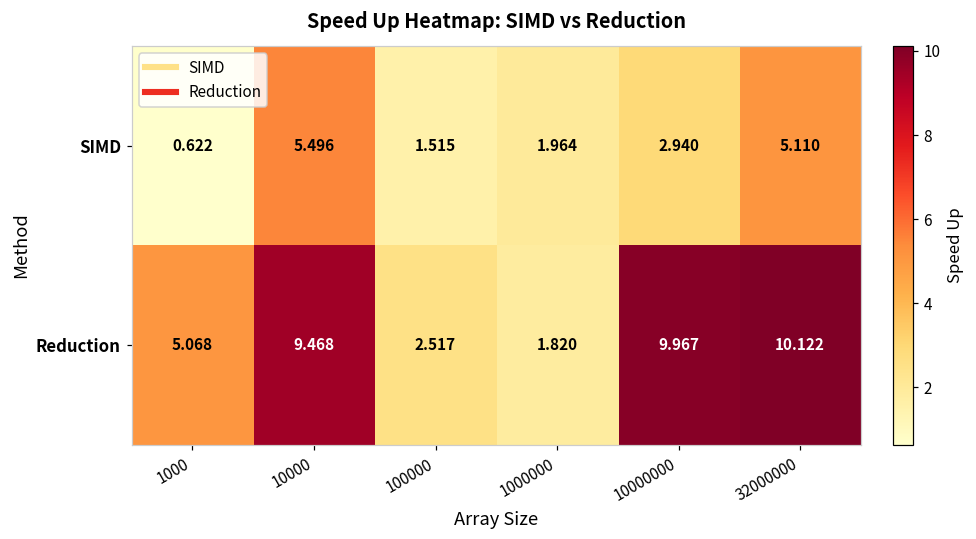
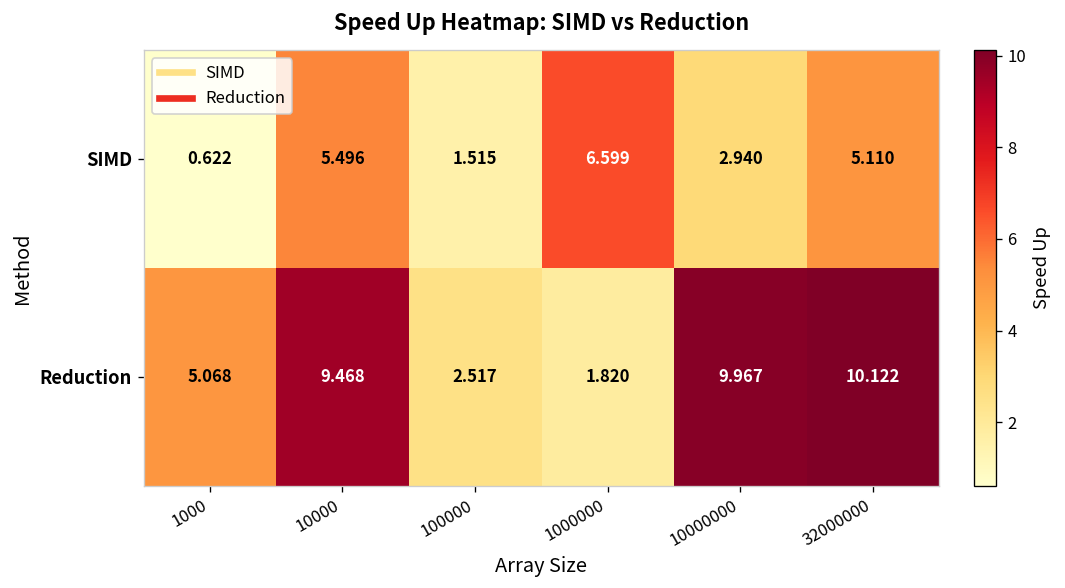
SIMD, 1000000: 1.964 -> 6.599
